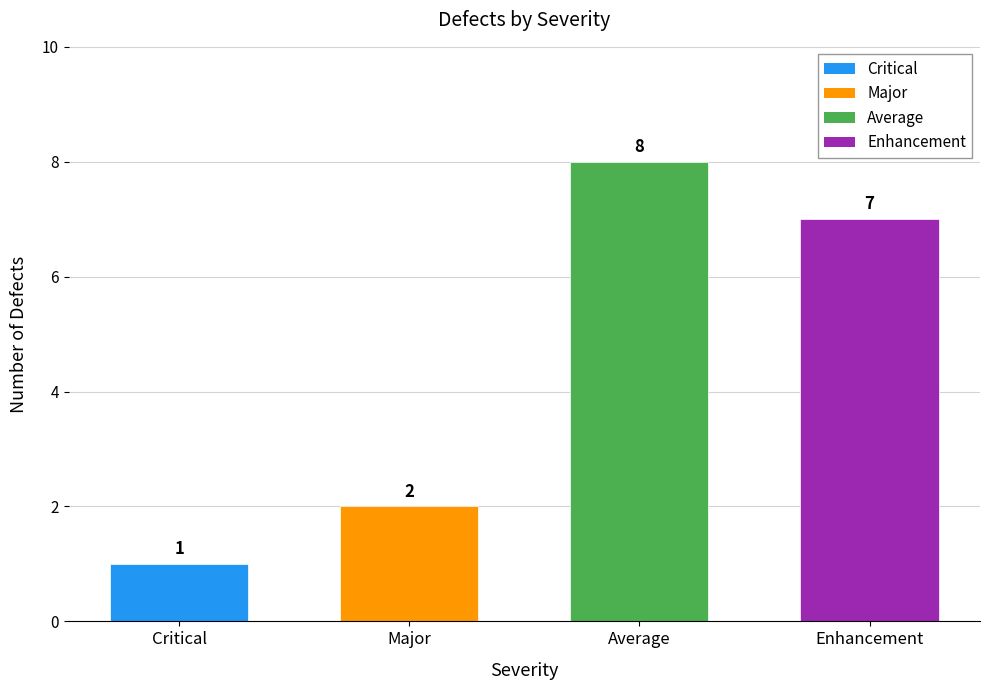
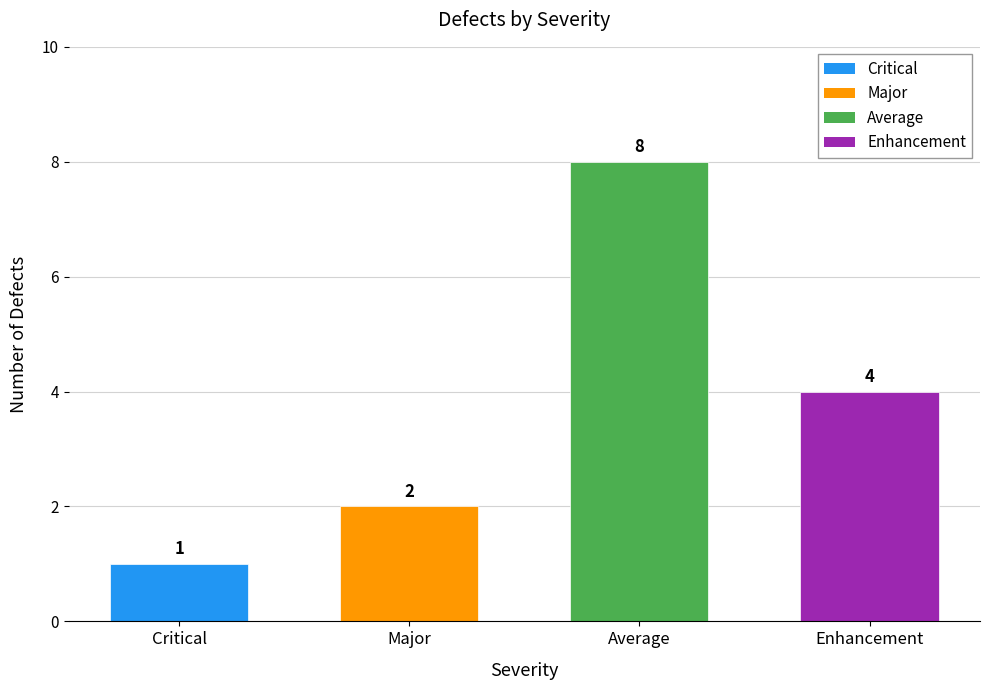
Enhancement: 7 -> 4
